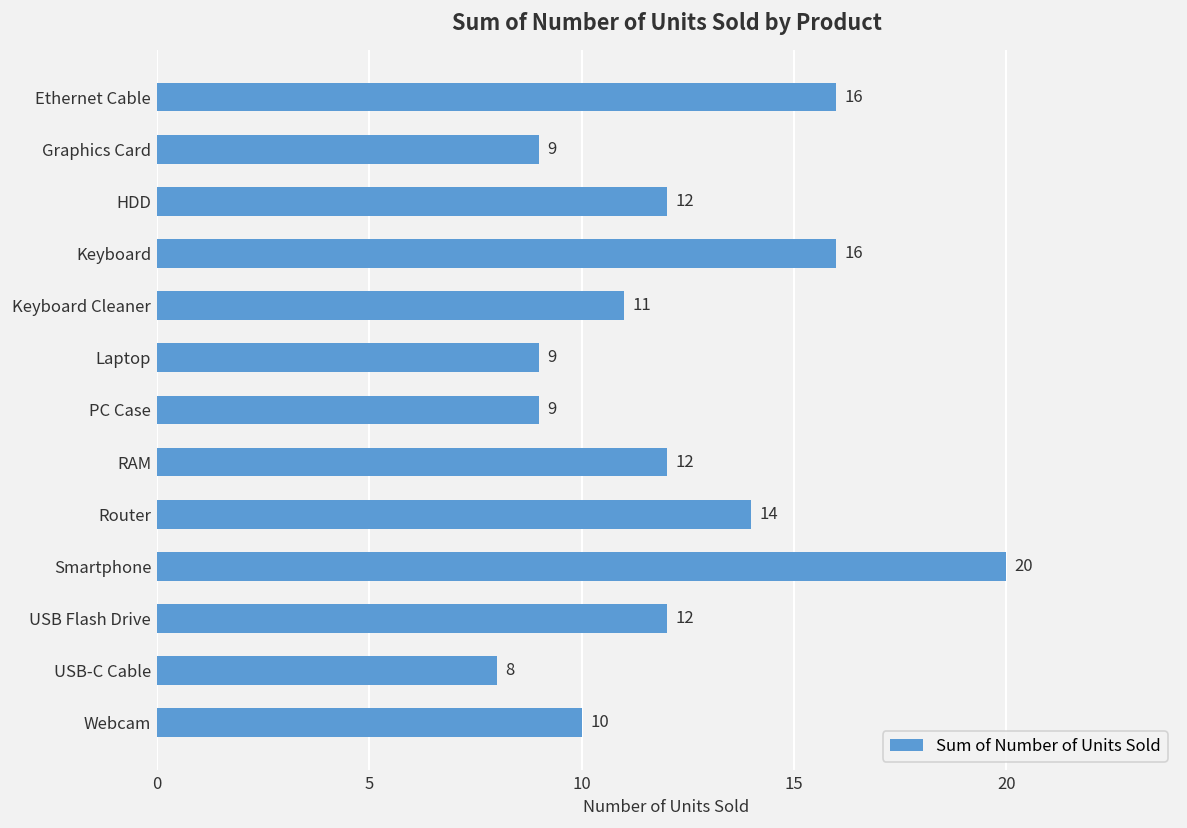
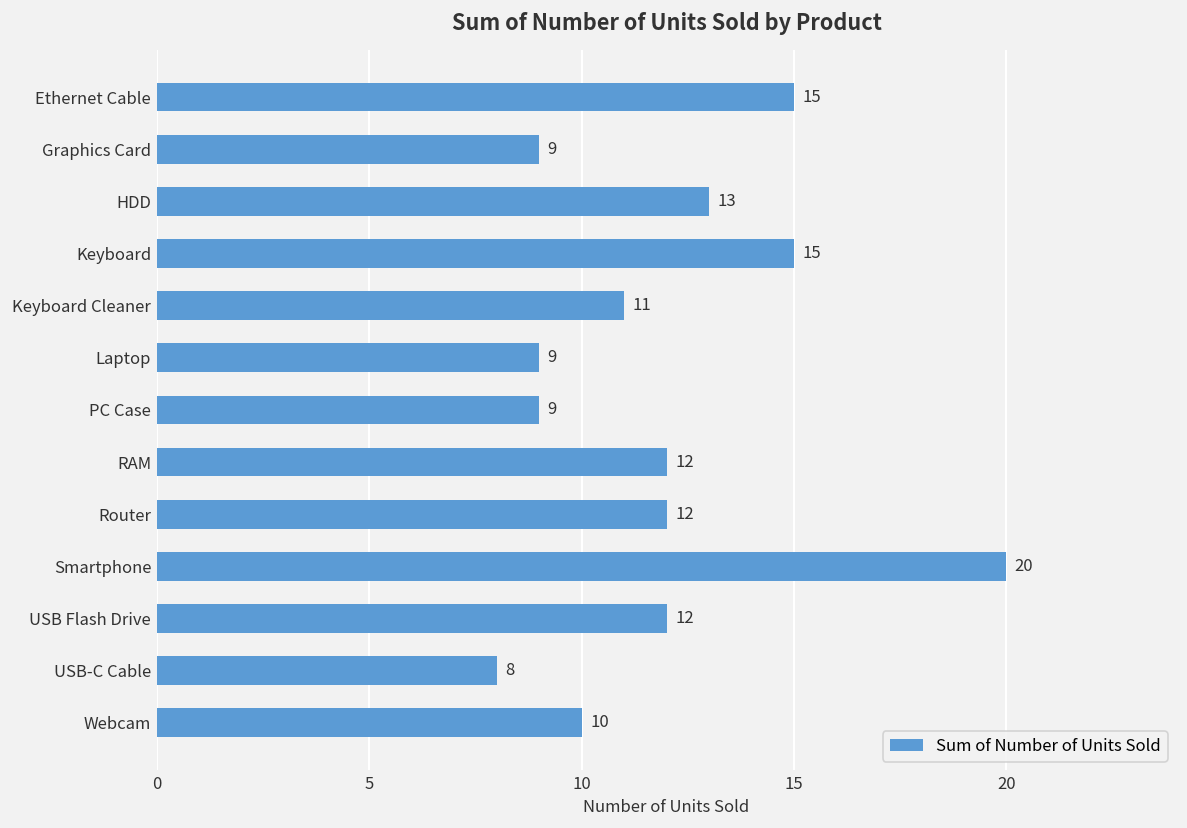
Ethernet Cable: 16 -> 15
HDD: 12 -> 13
Keyboard: 16 -> 15
Router: 14 -> 12
